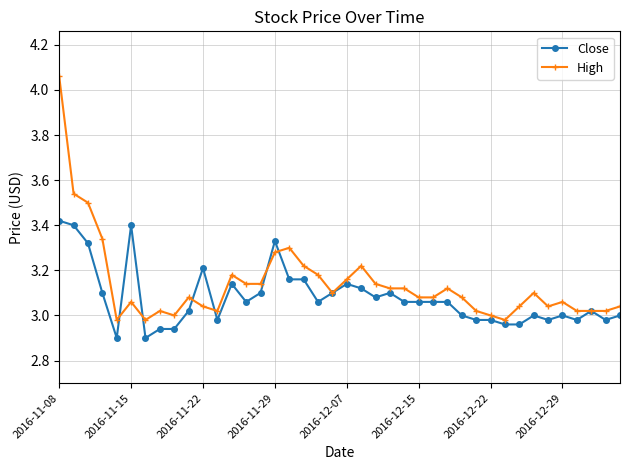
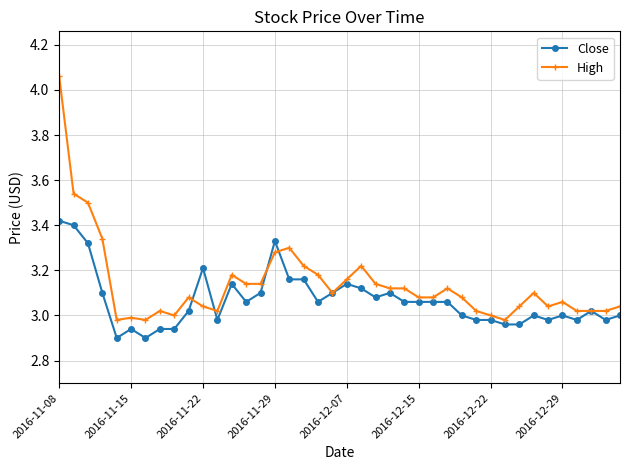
Close, 2016-11-15: 3.40 -> 2.94
High, 2016-11-15: 3.06 -> 2.99
